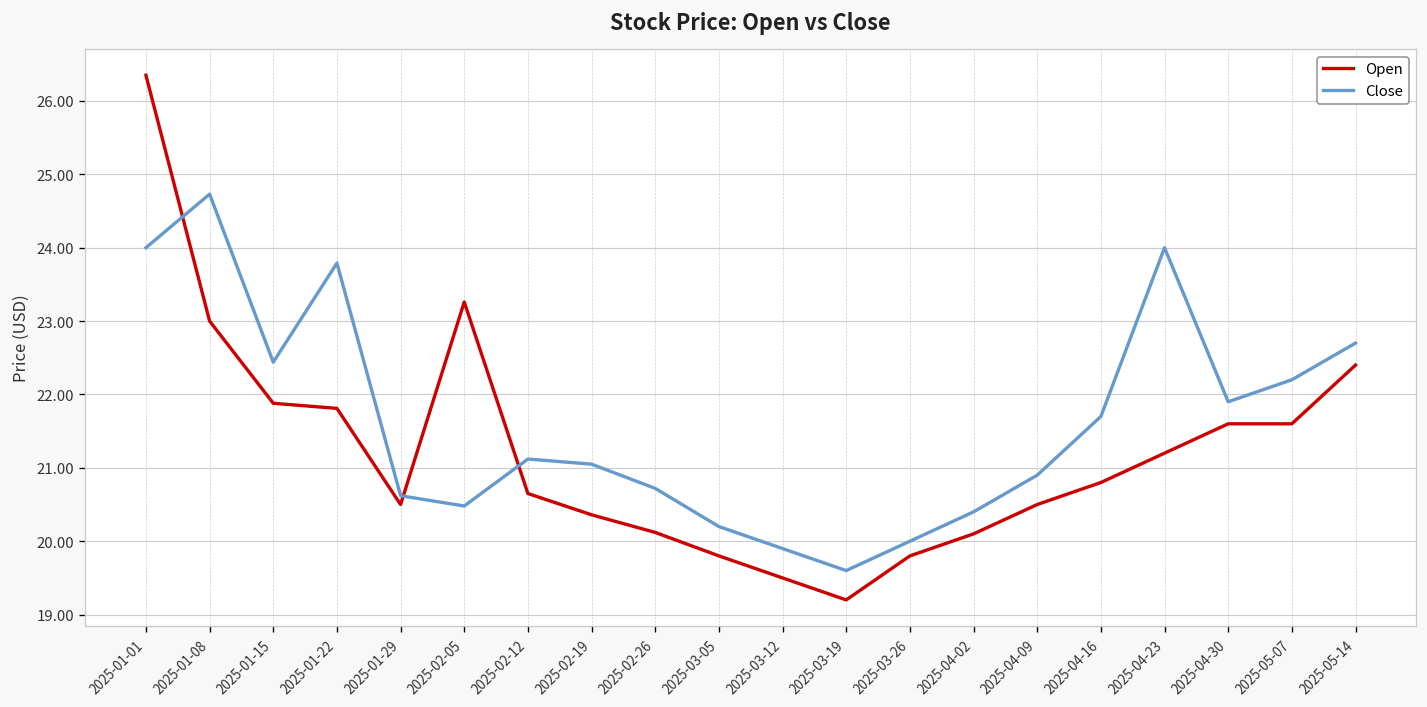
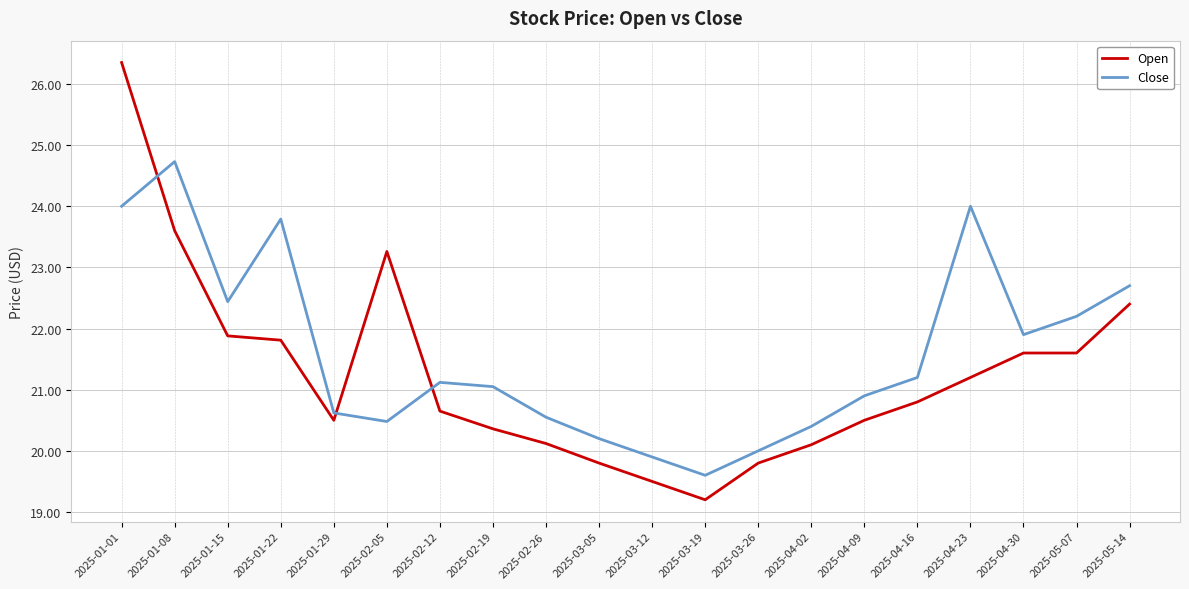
Open, 2025-01-08: 23.0 -> 23.6
Close, 2025-02-26: 20.7 -> 20.6
Close, 2025-04-16: 21.7 -> 21.2
